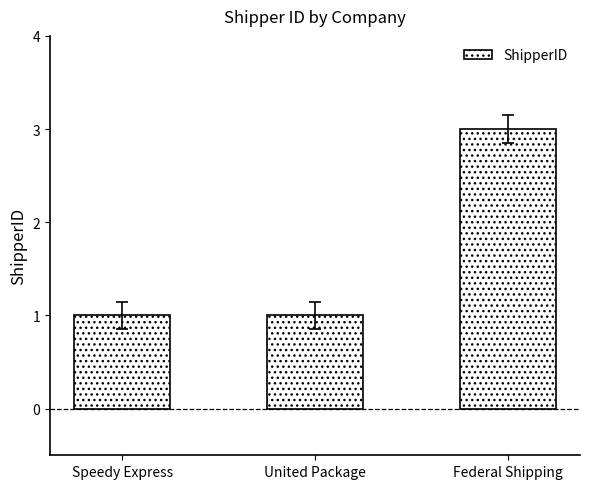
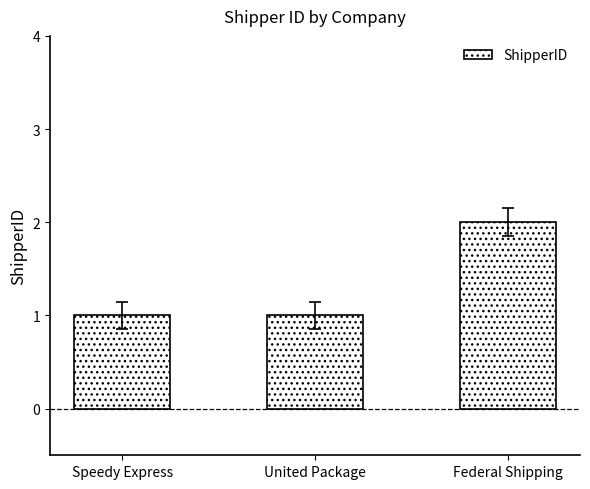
ShipperID, Federal Shipping: 3 -> 2
